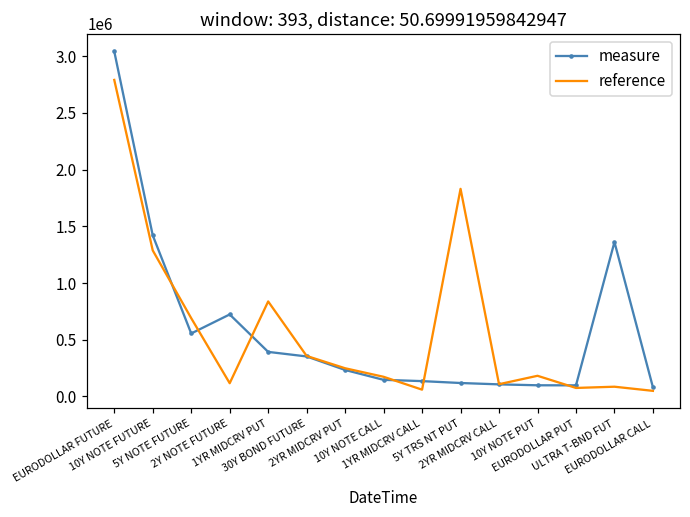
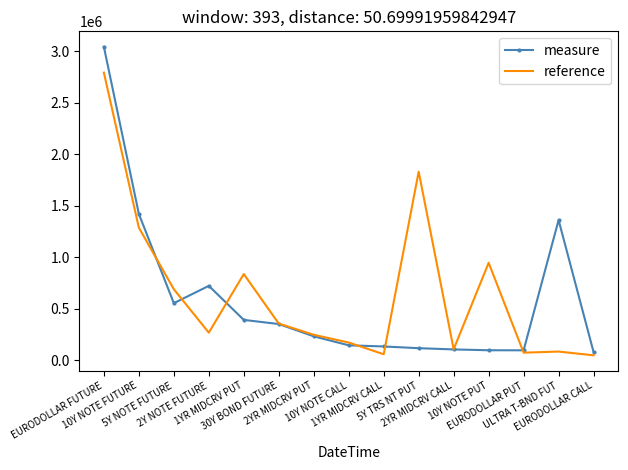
reference, 2Y NOTE FUTURE: 120000 -> 270000
reference, 10Y NOTE PUT: 180000 -> 950000
